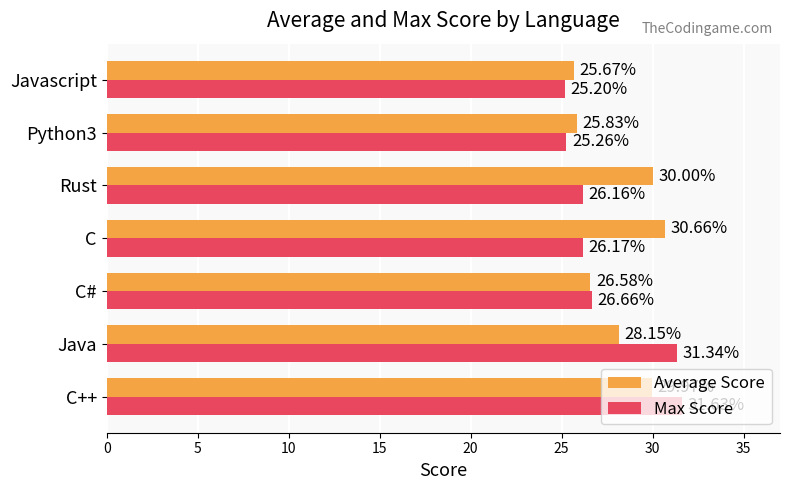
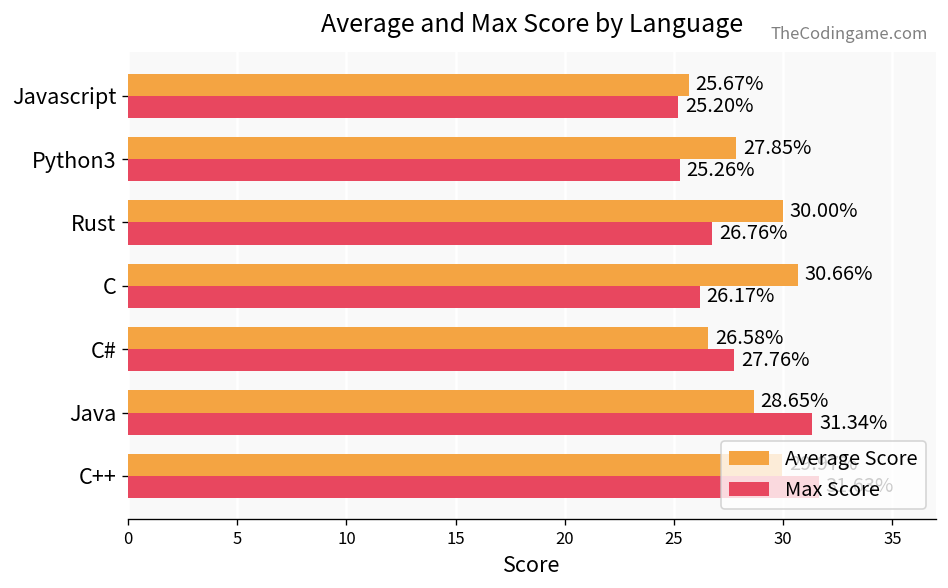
Average Score, Python3: 25.83% -> 27.85%
Max Score, Rust: 26.16% -> 26.76%
Max Score, C#: 26.66% -> 27.76%
Average Score, Java: 28.15% -> 28.65%
